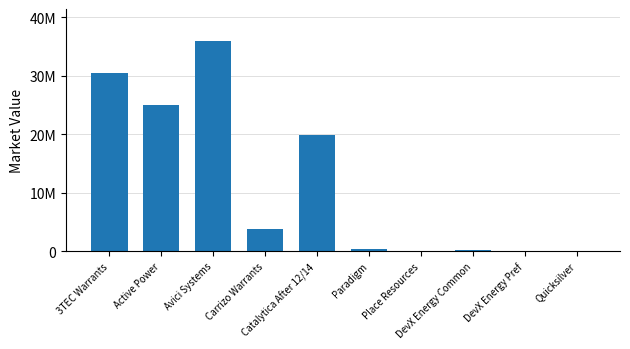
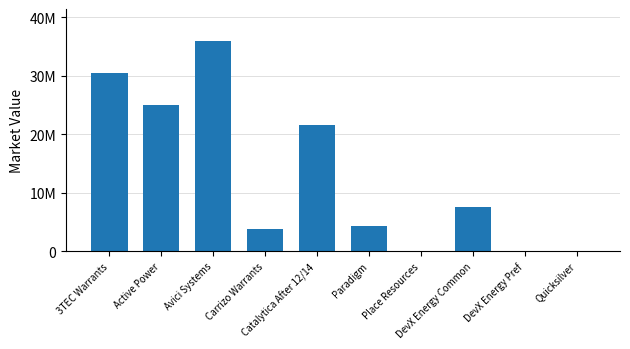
Catalytica After 12/14: 20000000 -> 21000000
Paradigm: 0 -> 4000000
DevX Energy Common: 0 -> 7000000
